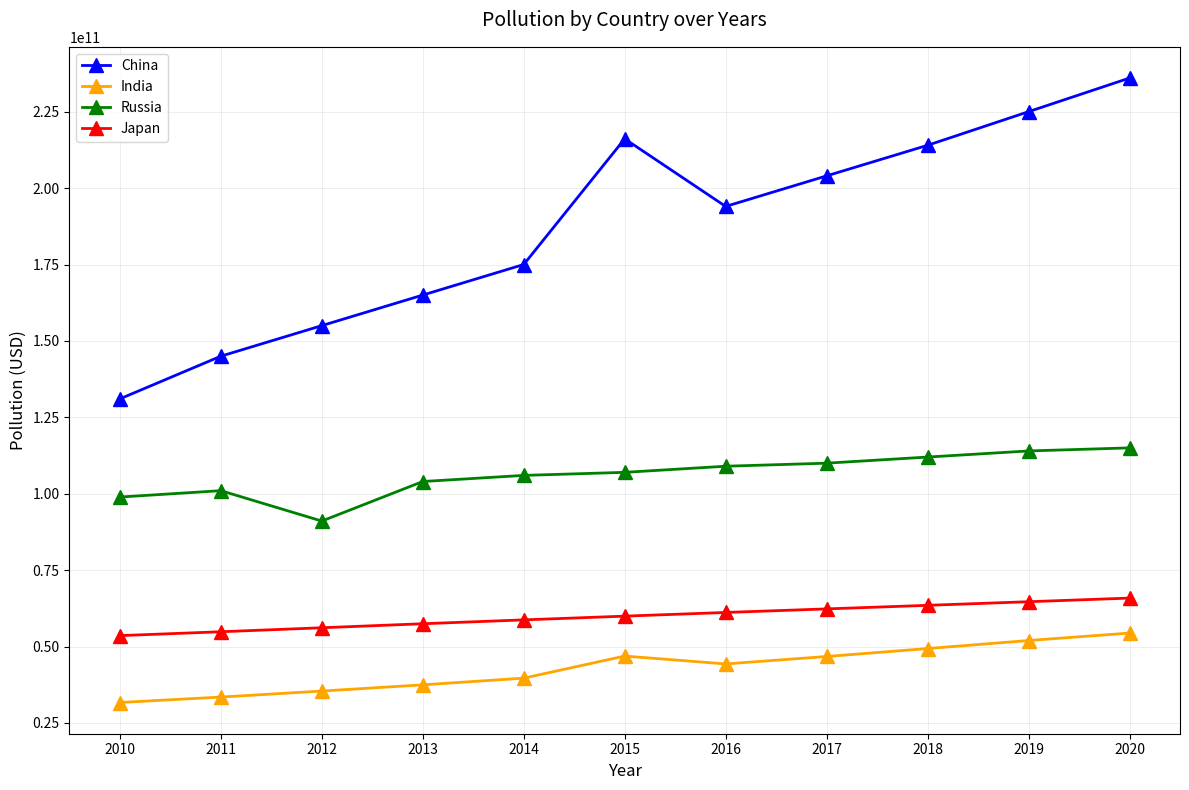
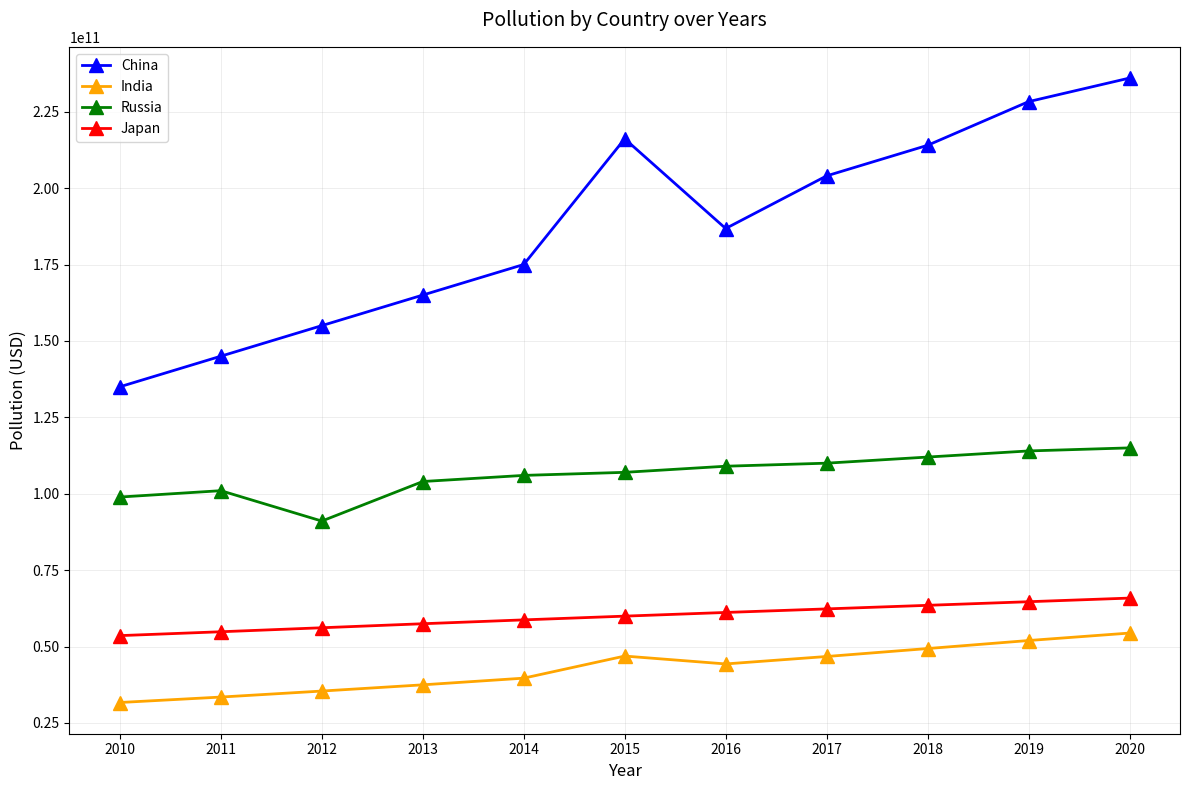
China, 2010: 131000000000 -> 135000000000
China, 2016: 194000000000 -> 187000000000
China, 2019: 225000000000 -> 228000000000
